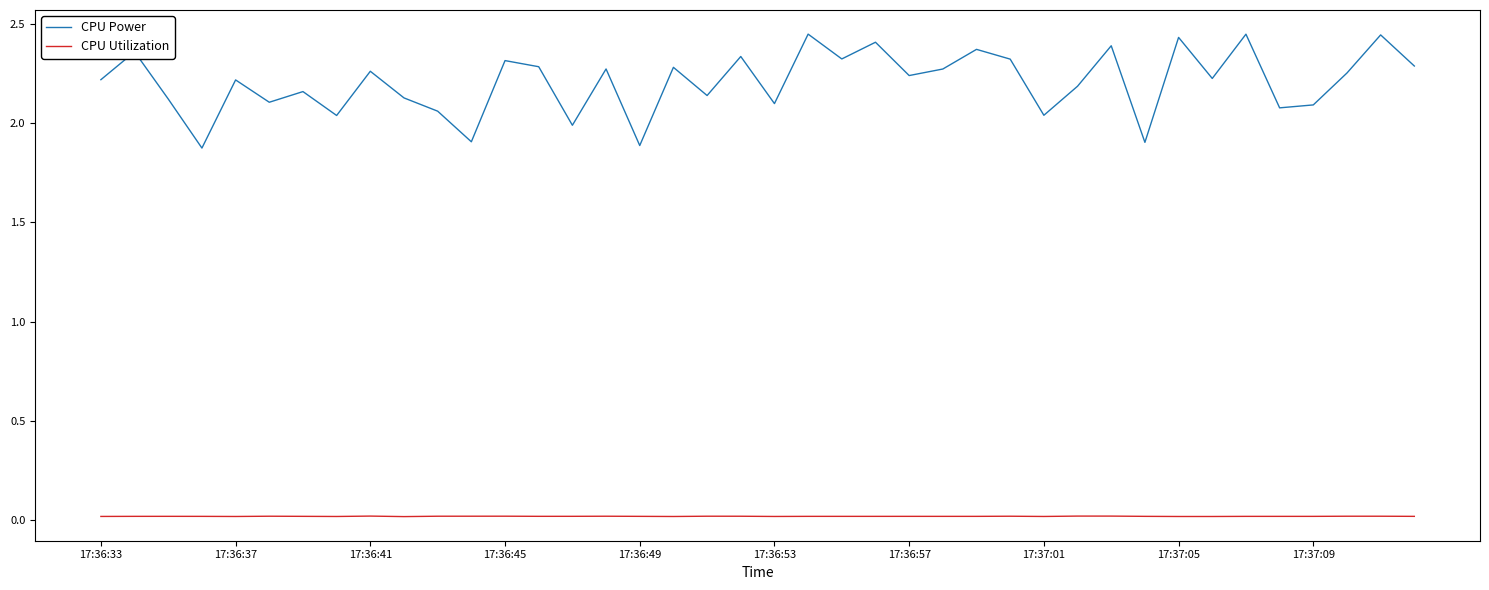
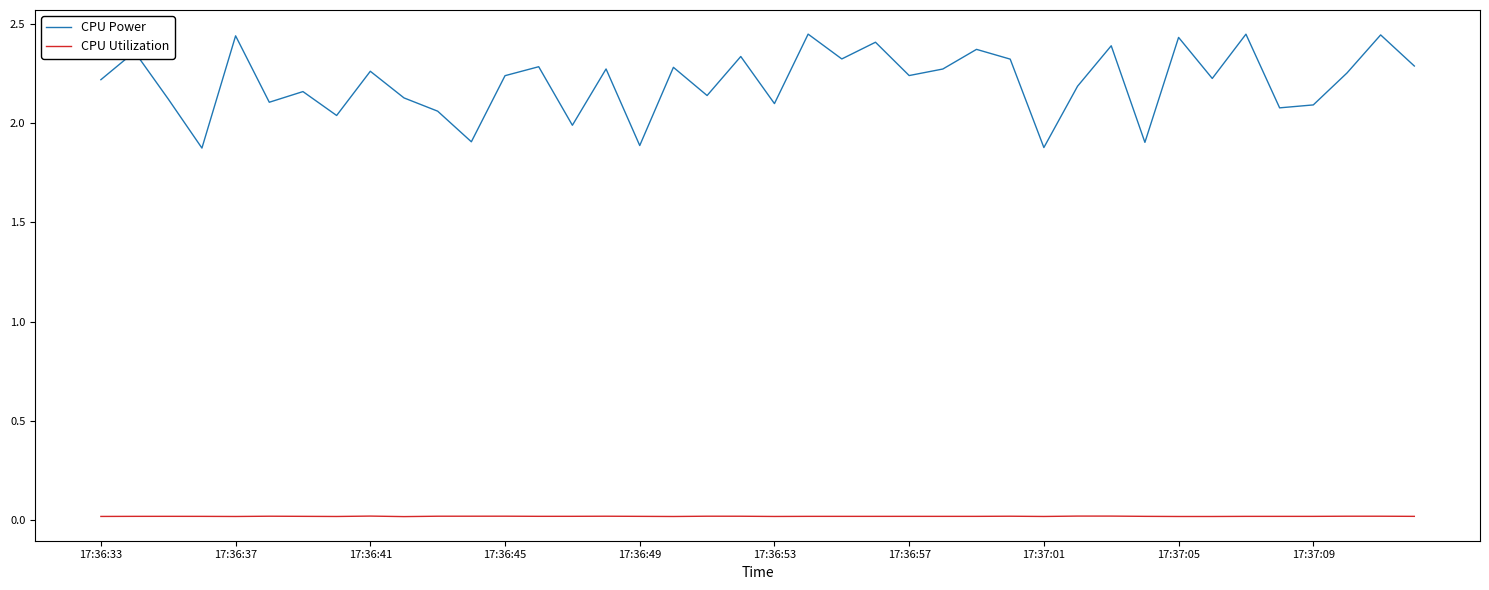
CPU Power, 17:36:37: 2.22 -> 2.44
CPU Power, 17:36:45: 2.32 -> 2.24
CPU Power, 17:37:01: 2.04 -> 1.88
